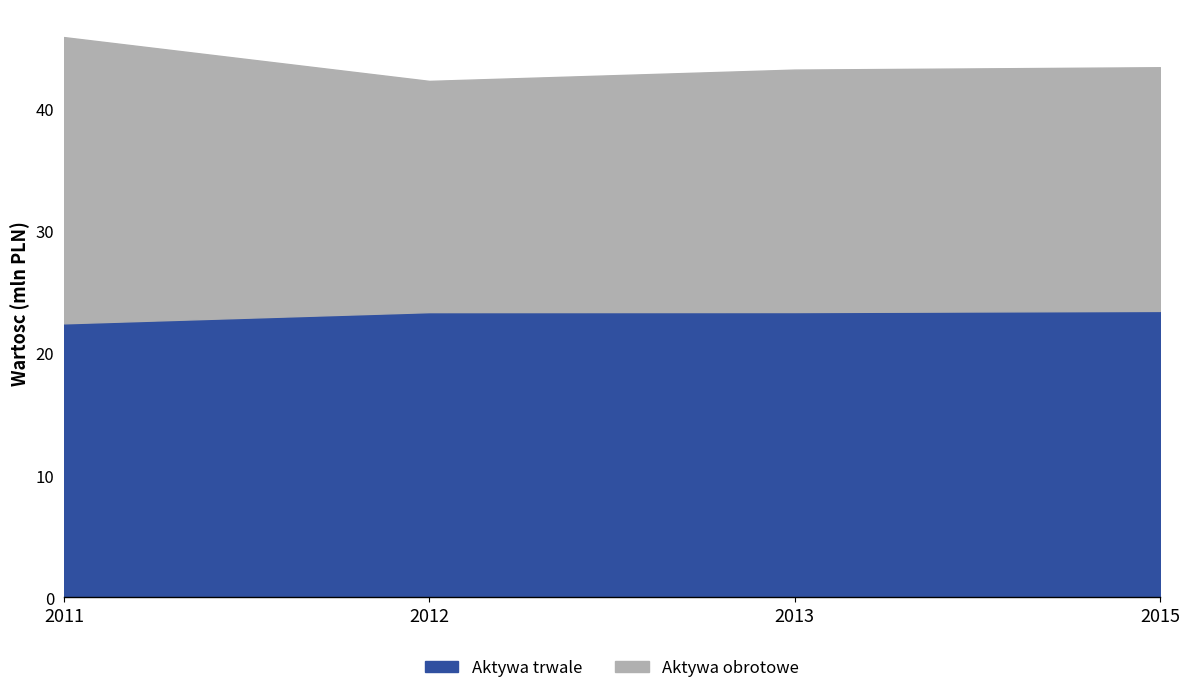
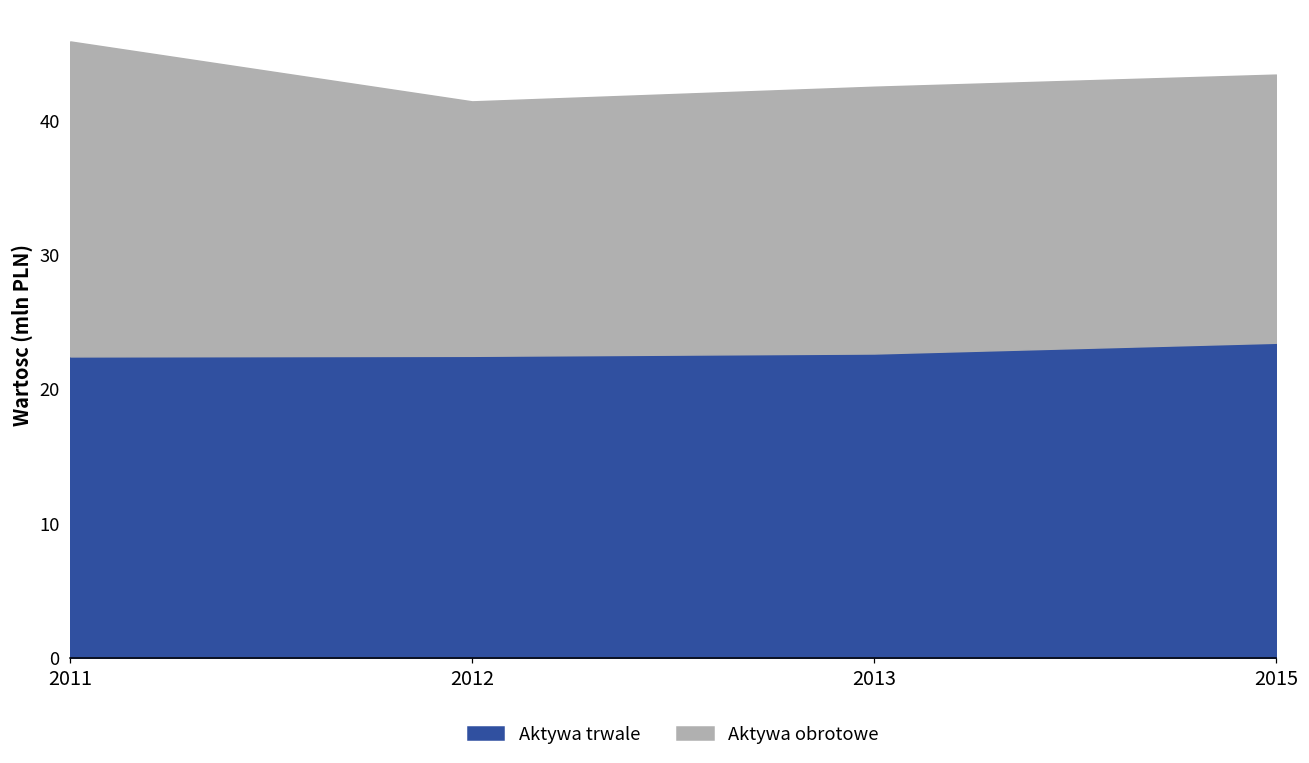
Aktywa trwale, 2012: 23.3 -> 22.5
Aktywa trwale, 2013: 23.4 -> 22.6
